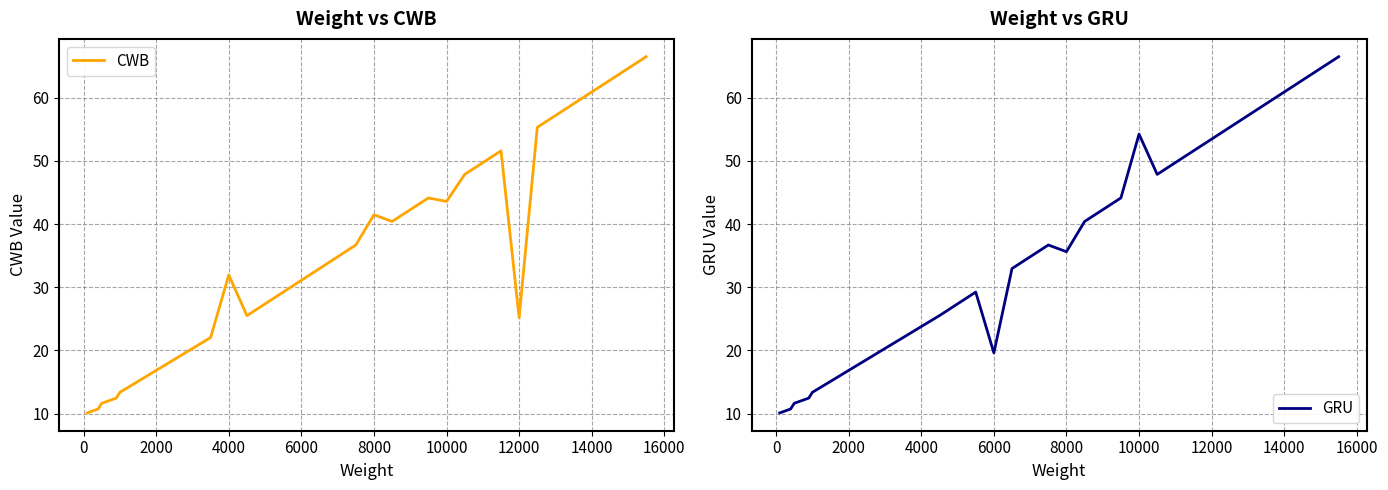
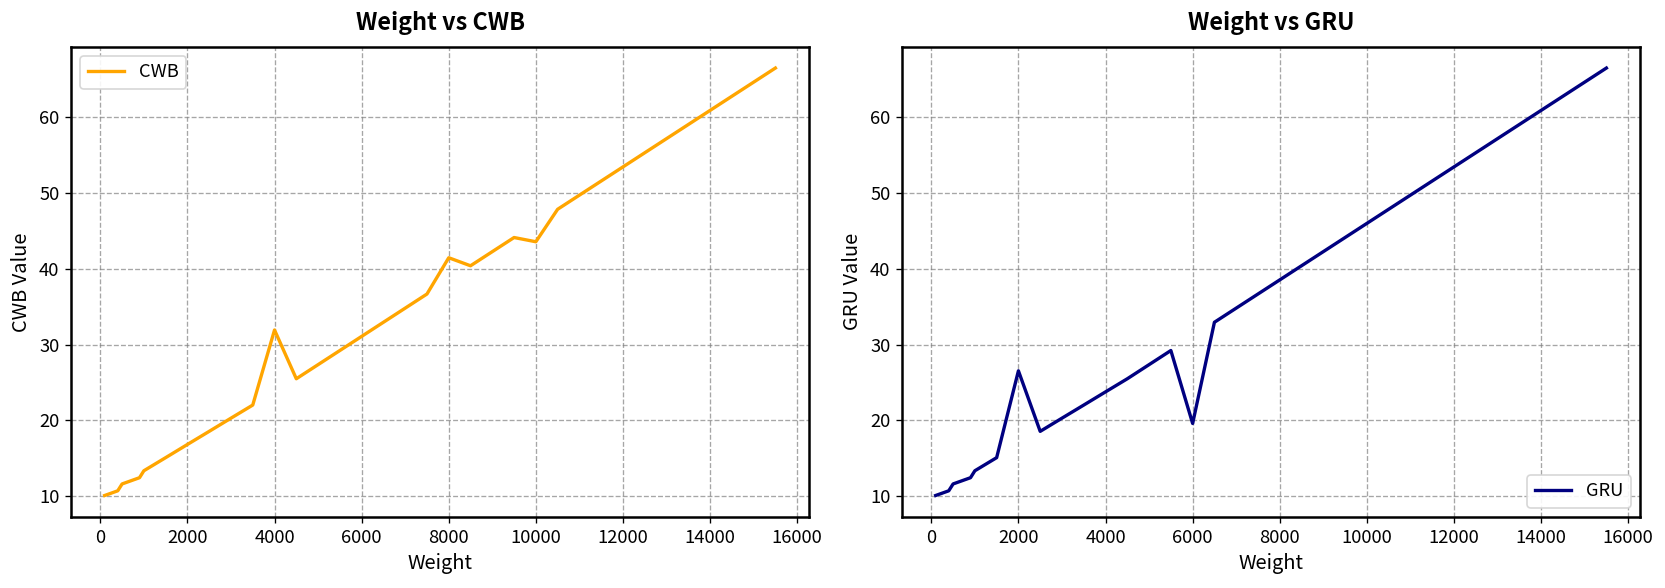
Weight vs CWB, 12000: 25 -> 53
Weight vs GRU, 2000: 17 -> 27
Weight vs GRU, 8000: 36 -> 39
Weight vs GRU, 10000: 54 -> 46
